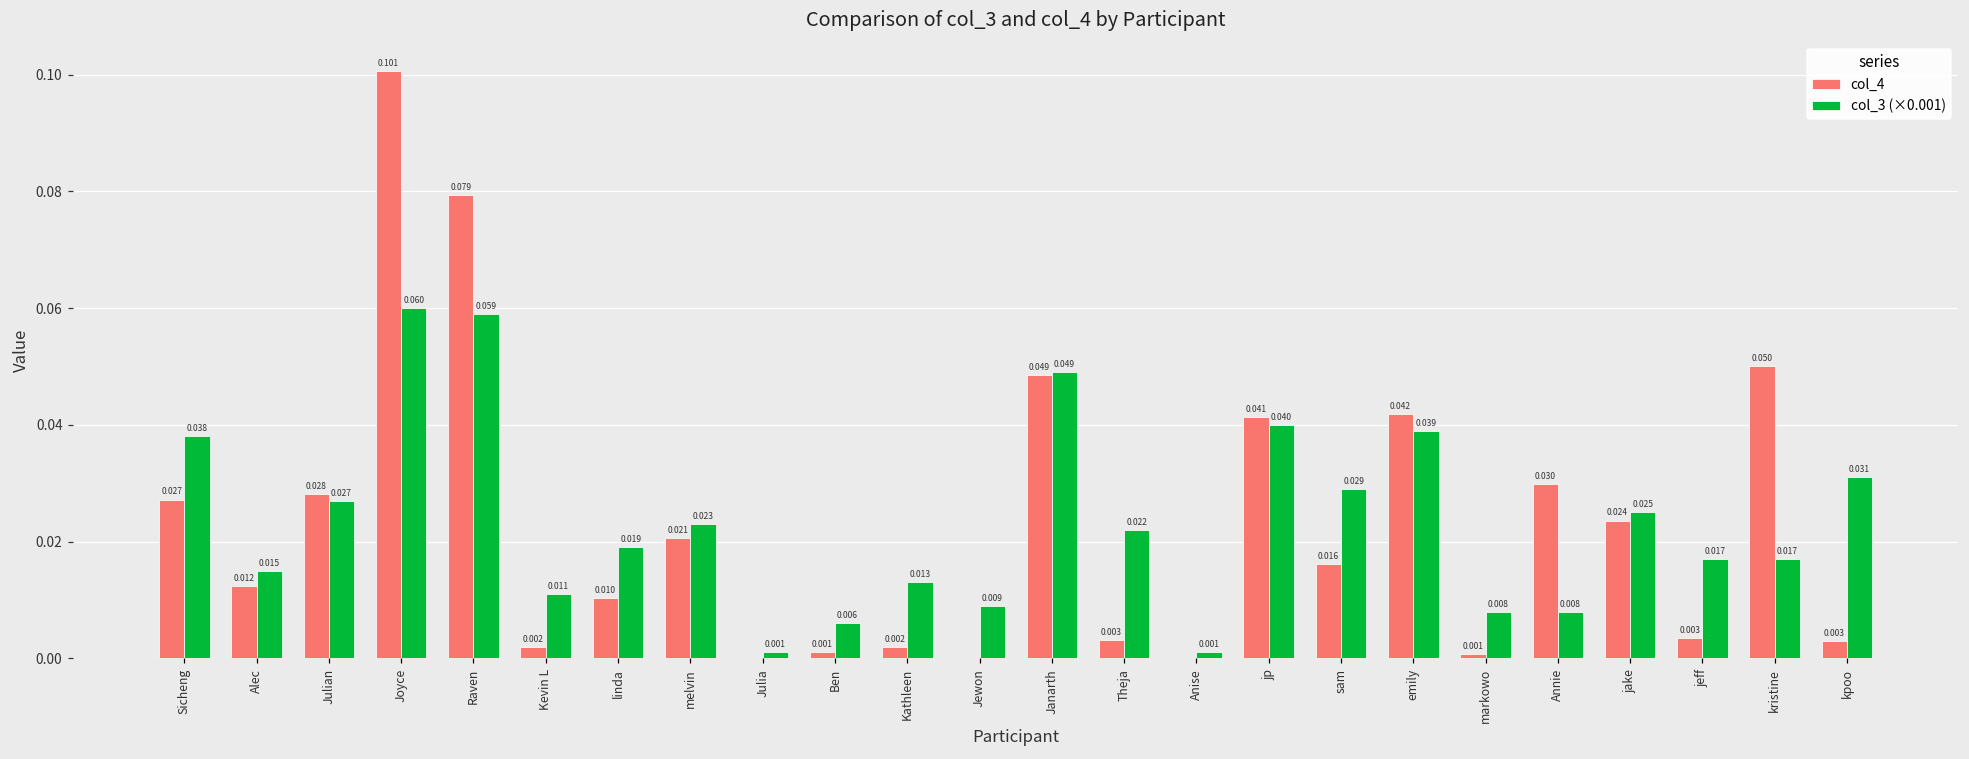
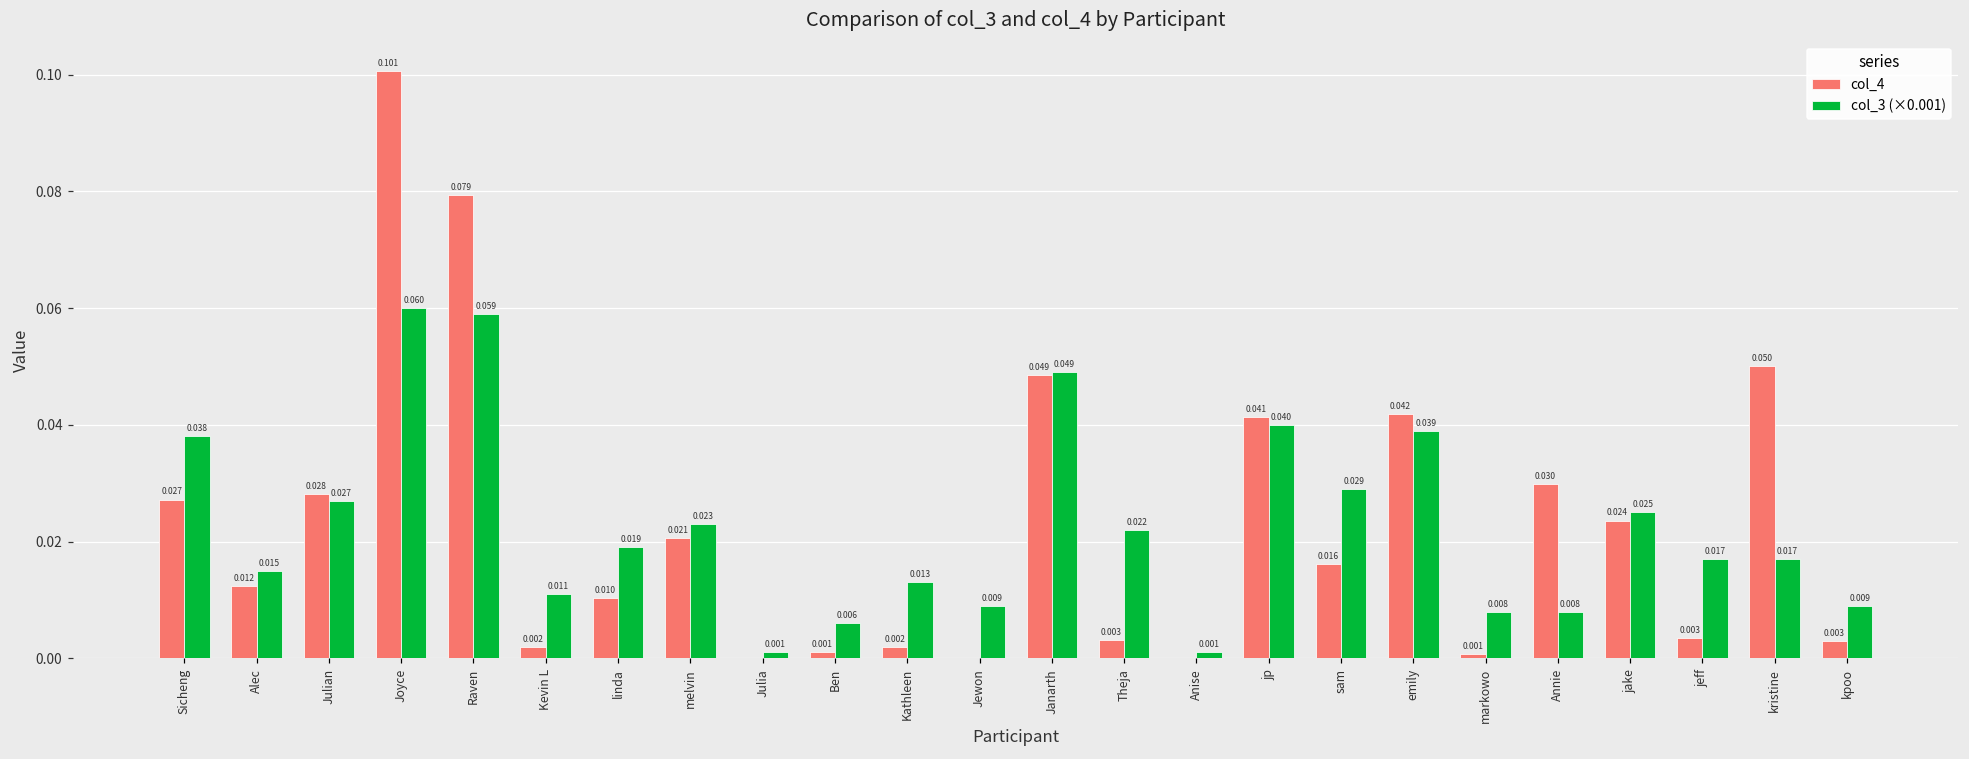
col_3 (×0.001), kpoo: 0.031 -> 0.009
